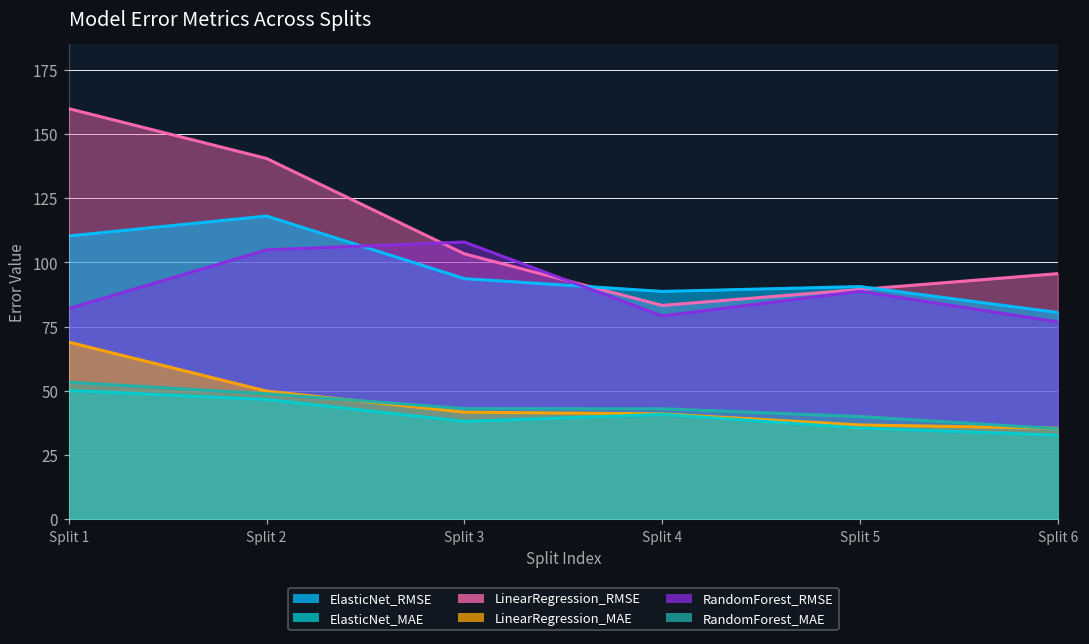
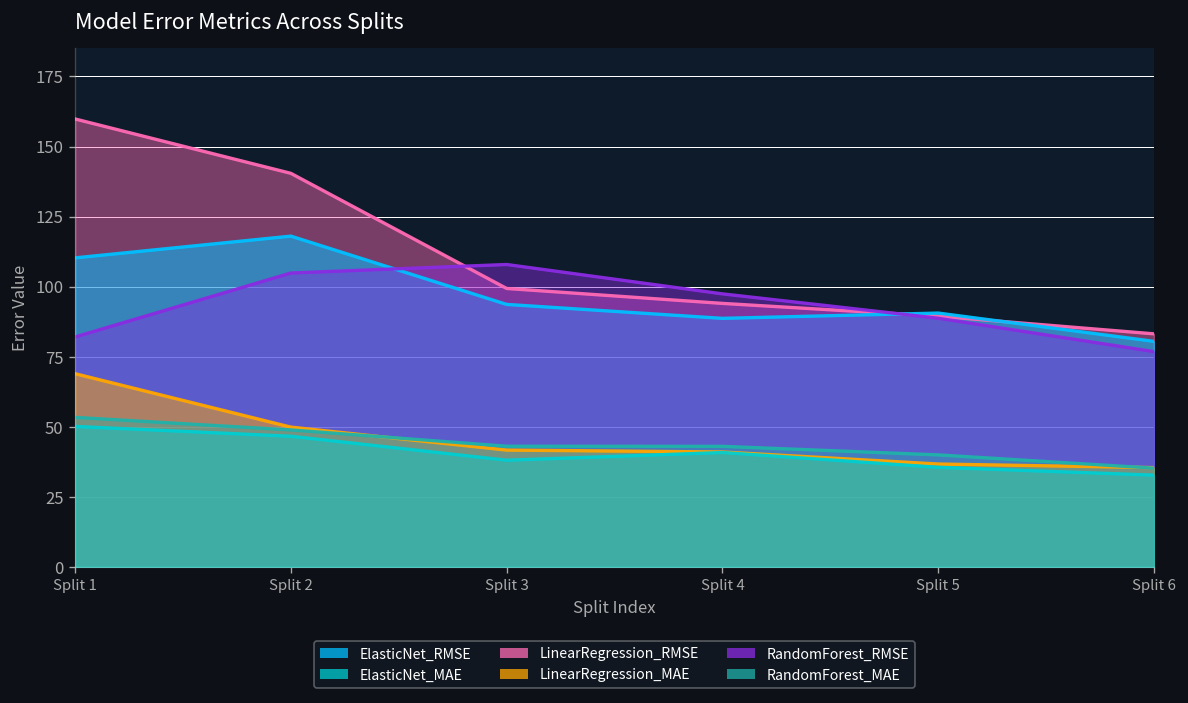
LinearRegression_RMSE, Split 3: 103 -> 99
LinearRegression_RMSE, Split 4: 83 -> 94
RandomForest_RMSE, Split 4: 79 -> 97
LinearRegression_RMSE, Split 6: 96 -> 83
